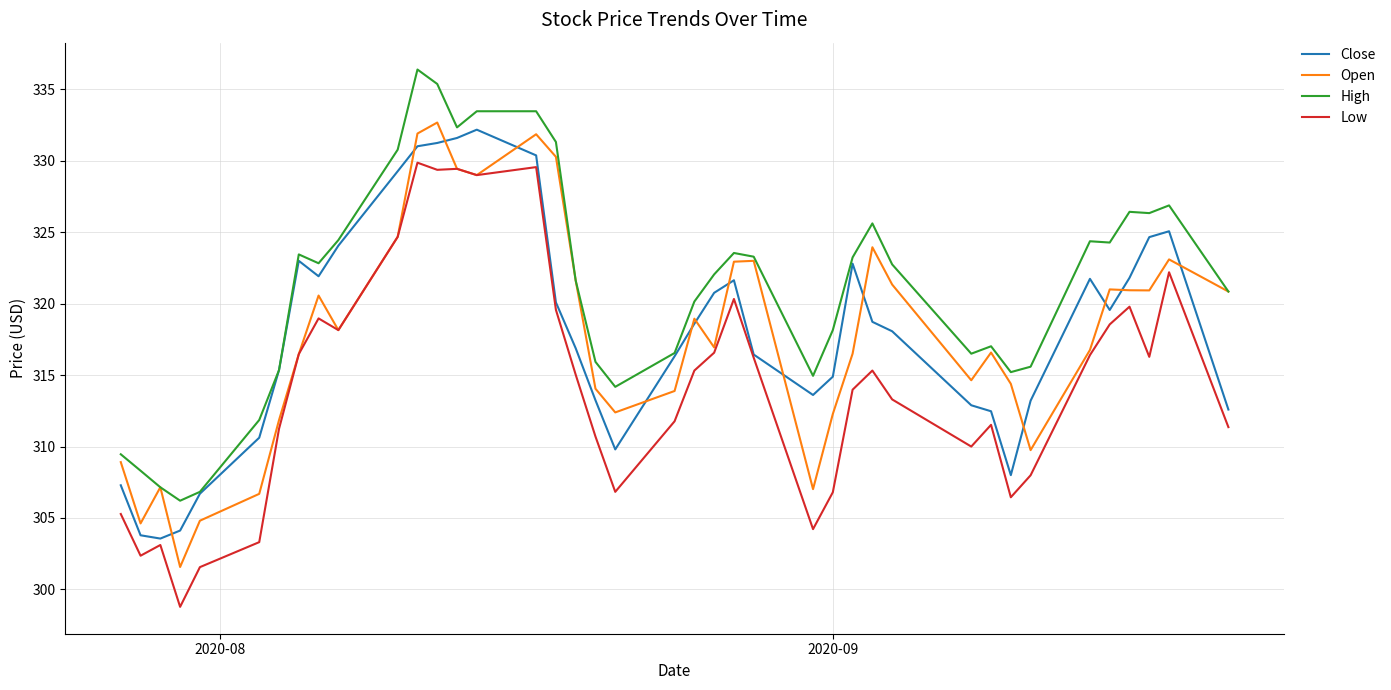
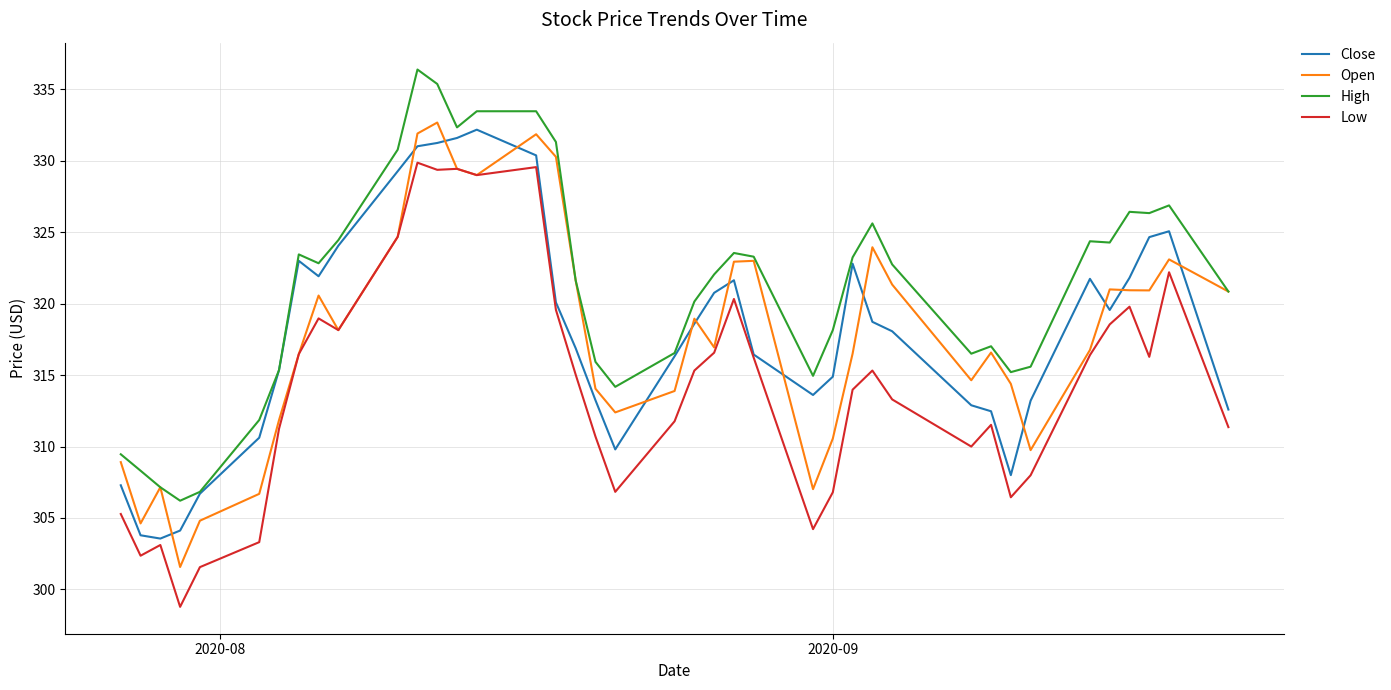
Open, 2020-09: 312.3 -> 310.6
